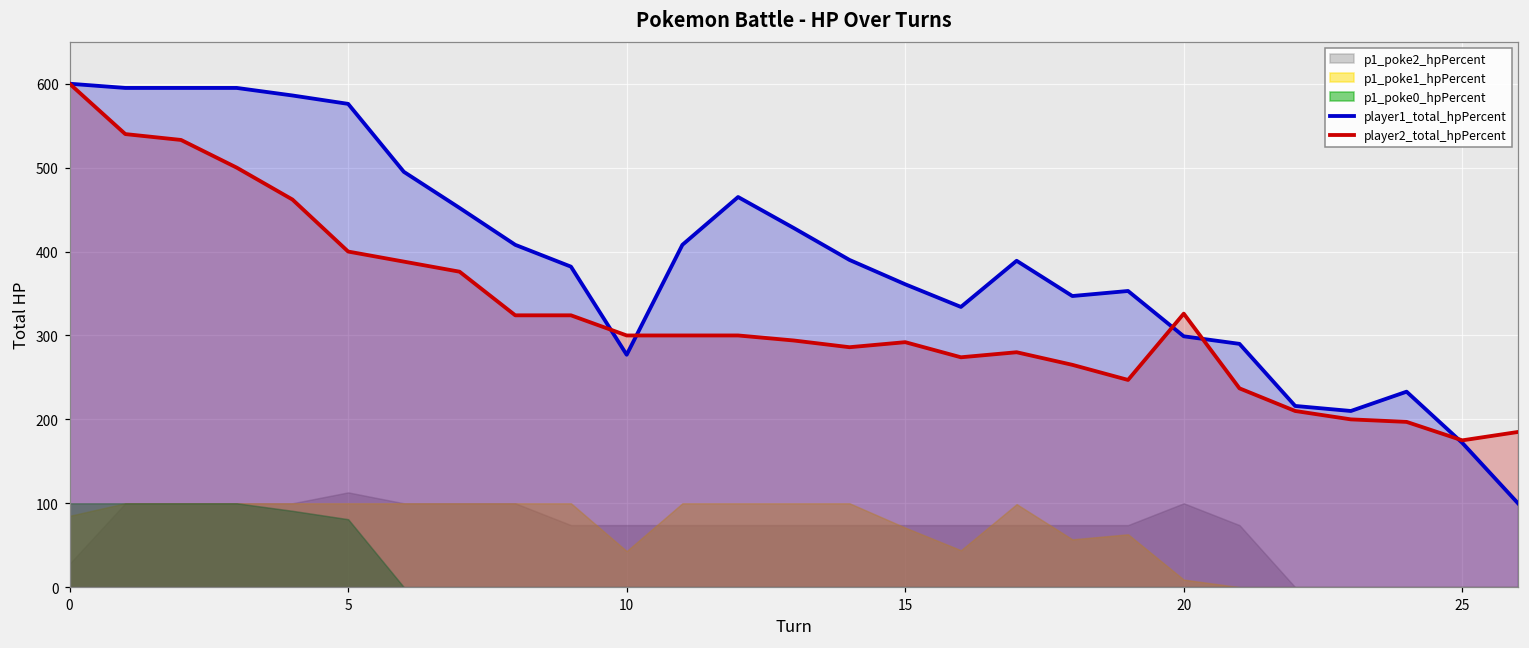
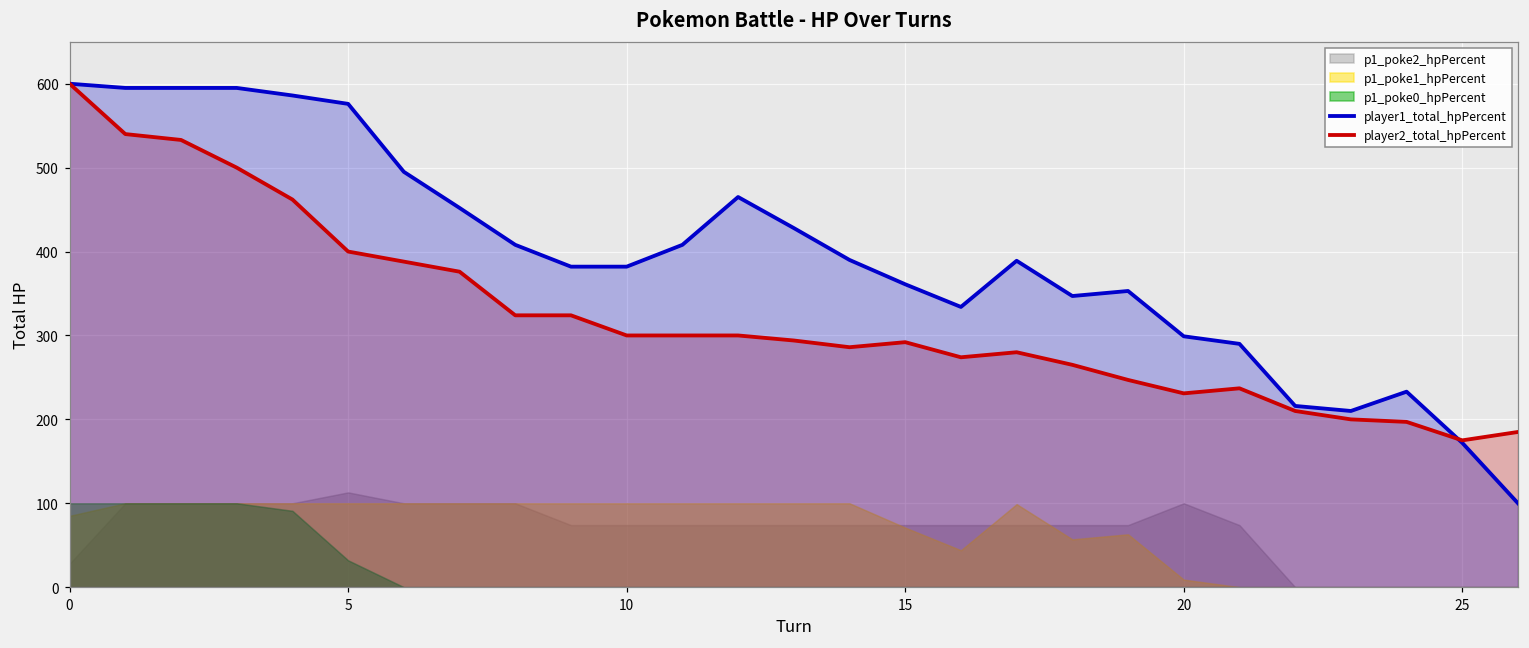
p1_poke0_hpPercent, 5: 80 -> 30
player1_total_hpPercent, 10: 280 -> 380
p1_poke1_hpPercent, 10: 40 -> 100
player2_total_hpPercent, 20: 330 -> 230
